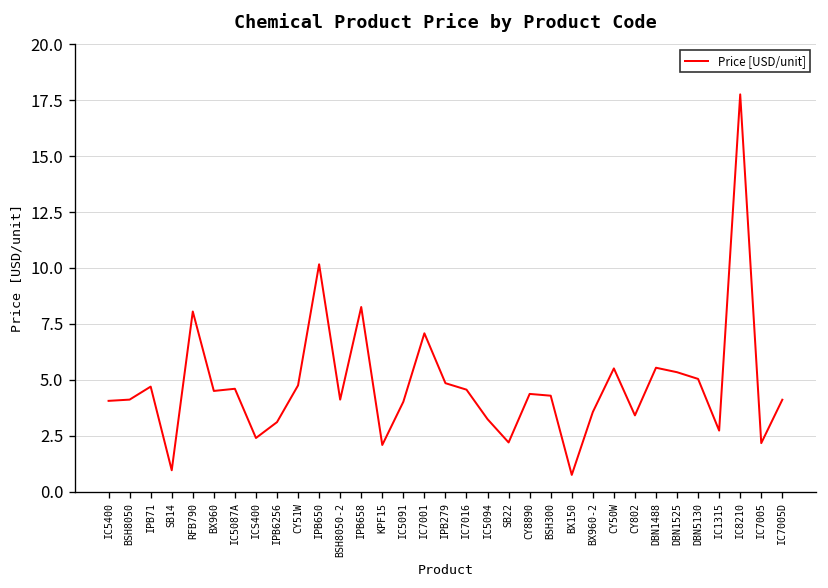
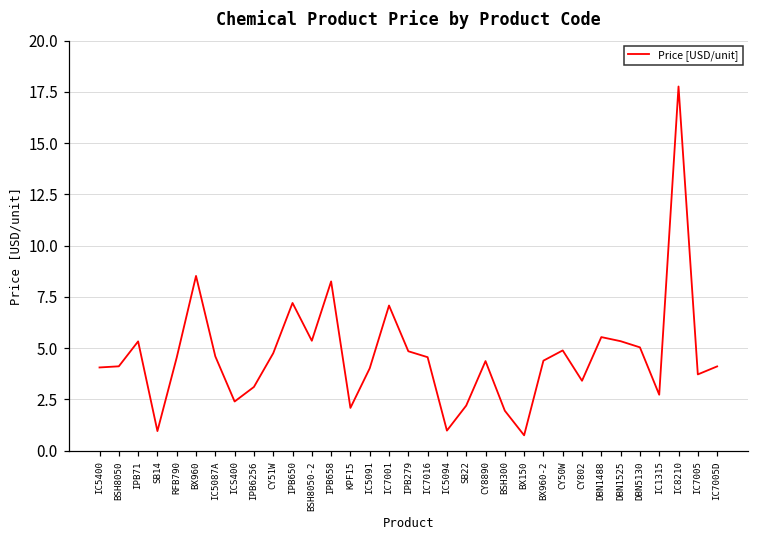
IPB71: 4.7 -> 5.3
RFB790: 8.1 -> 4.5
BX960: 4.5 -> 8.5
IPB650: 10.2 -> 7.2
BSH8050-2: 4.1 -> 5.4
IC5094: 3.2 -> 1.0
BSH300: 4.3 -> 2.0
BX960-2: 3.6 -> 4.4
CY50W: 5.5 -> 4.9
IC7005: 2.2 -> 3.7
